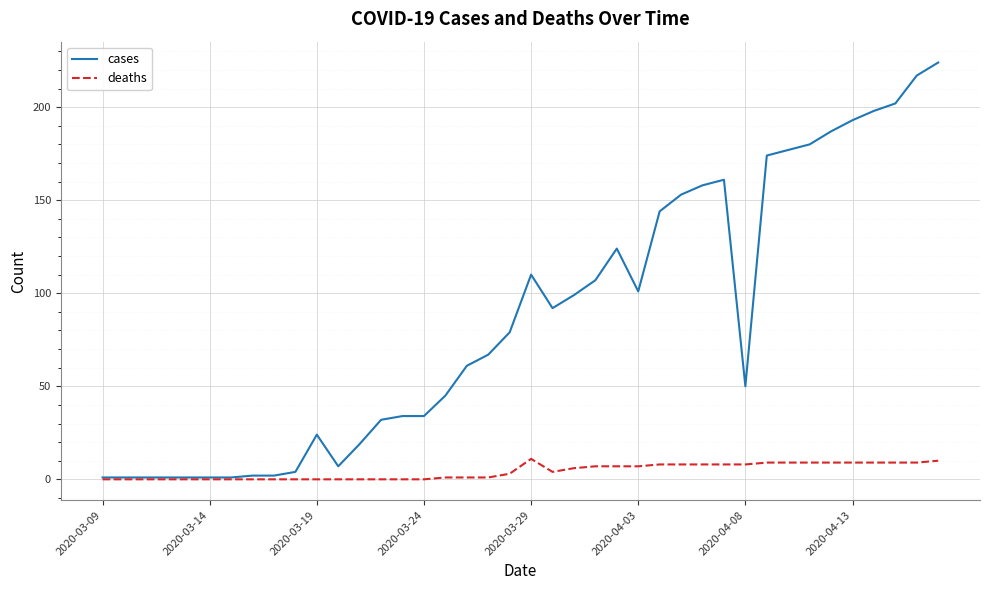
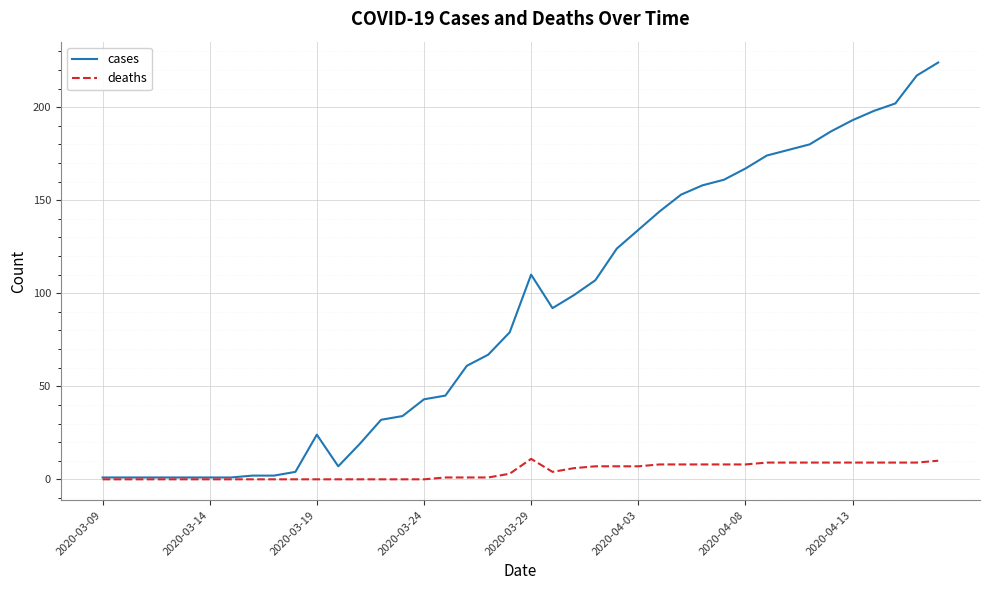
cases, 2020-03-24: 34 -> 43
cases, 2020-04-03: 101 -> 134
cases, 2020-04-08: 50 -> 167
